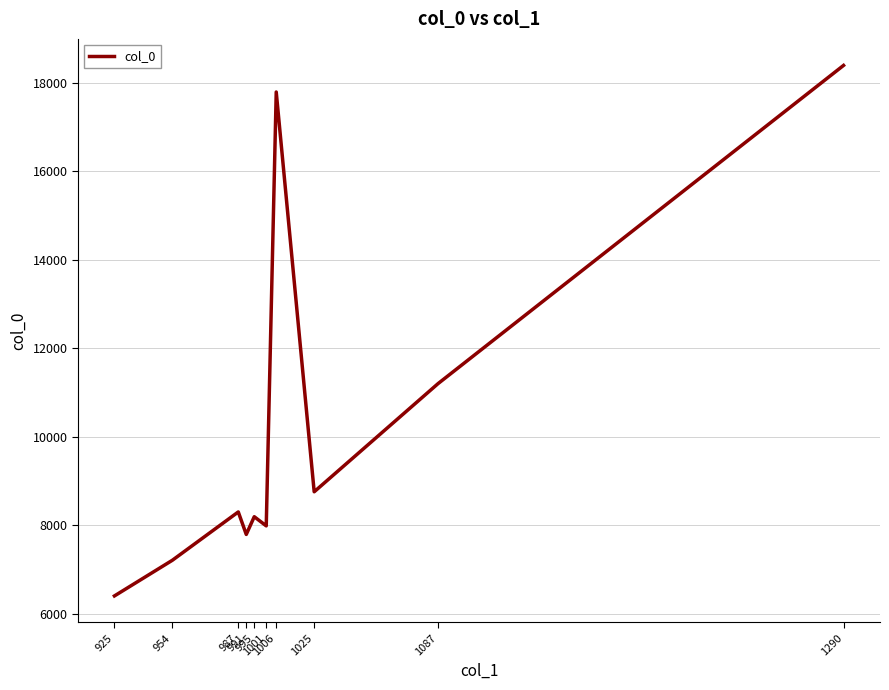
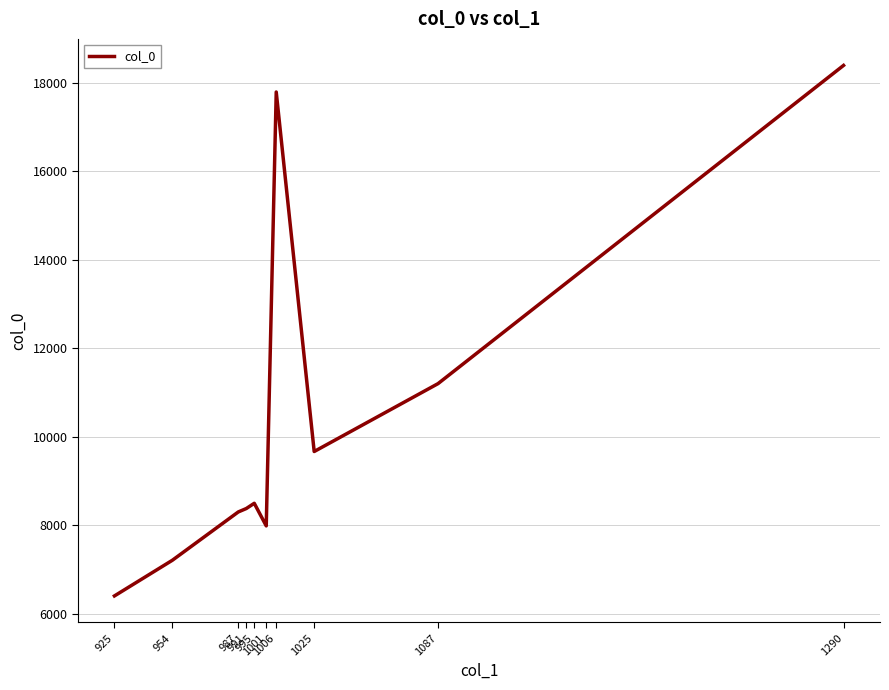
991: 7800 -> 8400
995: 8200 -> 8500
1025: 8800 -> 9700
